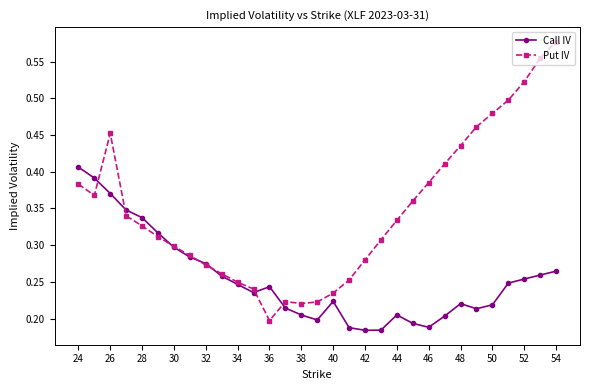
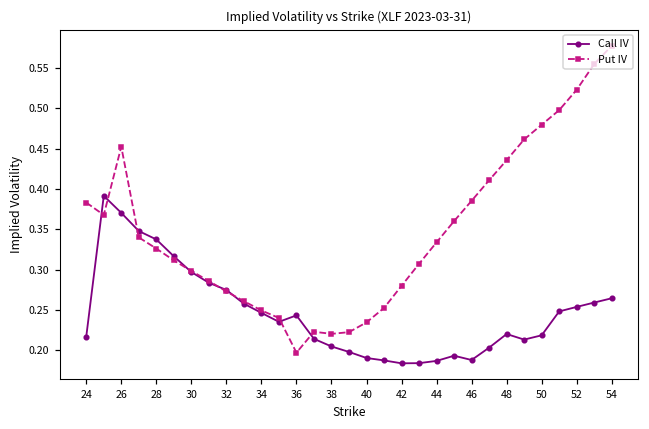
Call IV, 24: 0.41 -> 0.22
Call IV, 40: 0.22 -> 0.19
Call IV, 44: 0.21 -> 0.19
